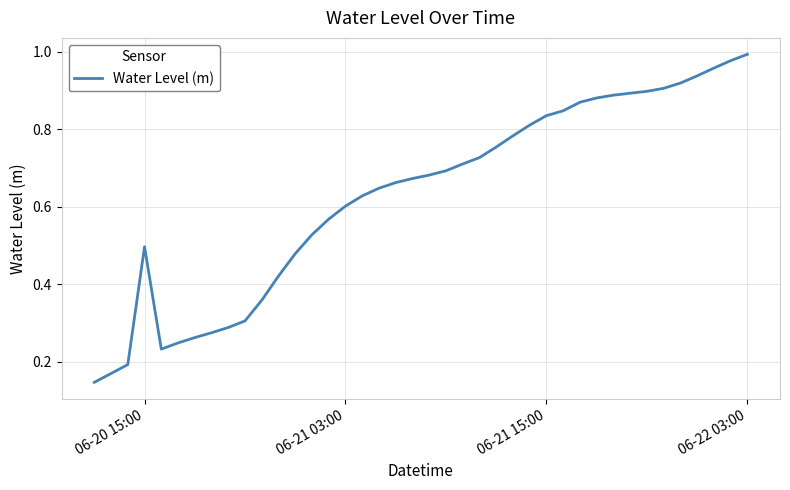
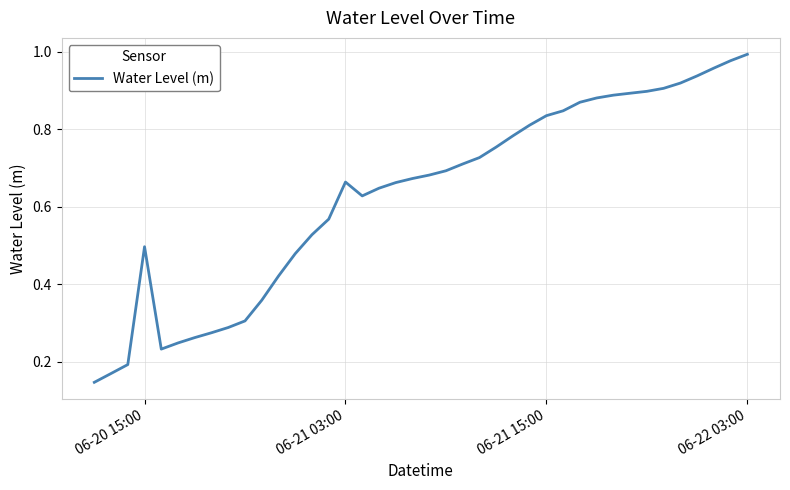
06-21 03:00: 0.60 -> 0.66
